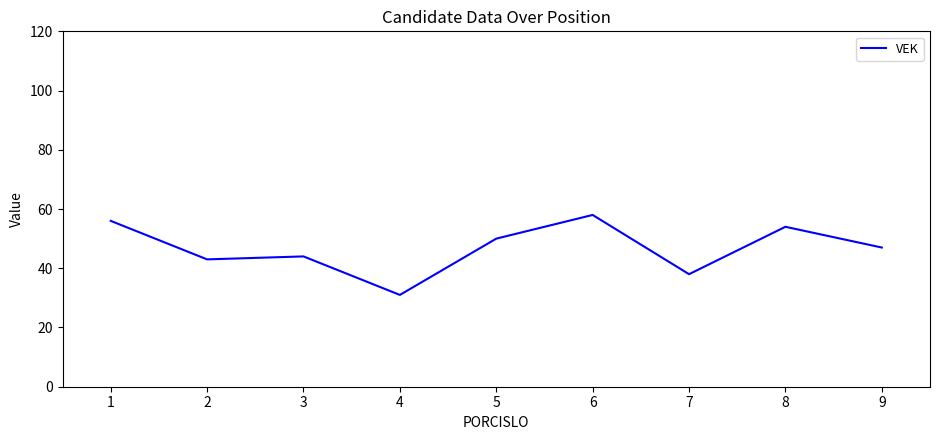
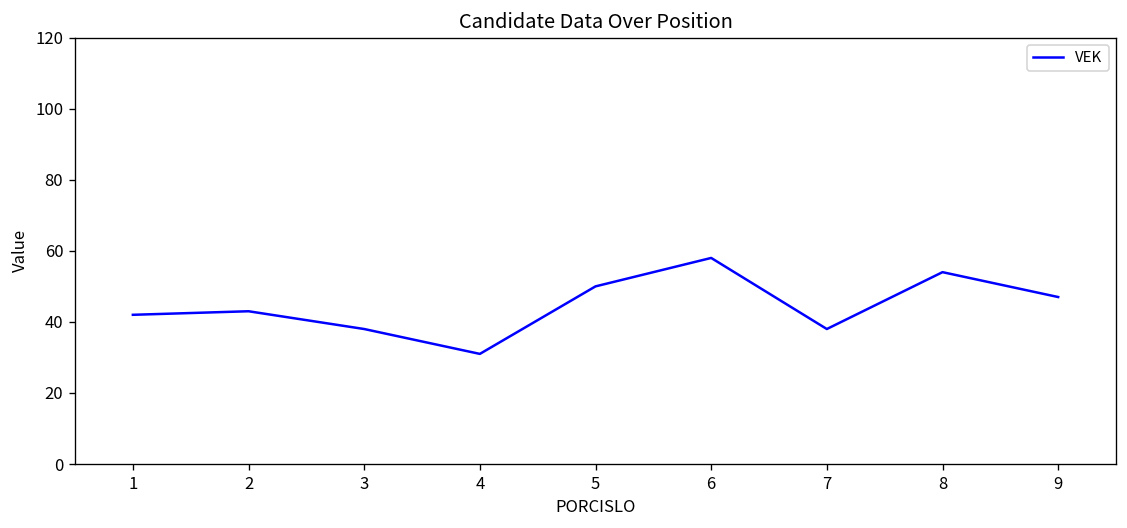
1: 56 -> 42
3: 44 -> 38
